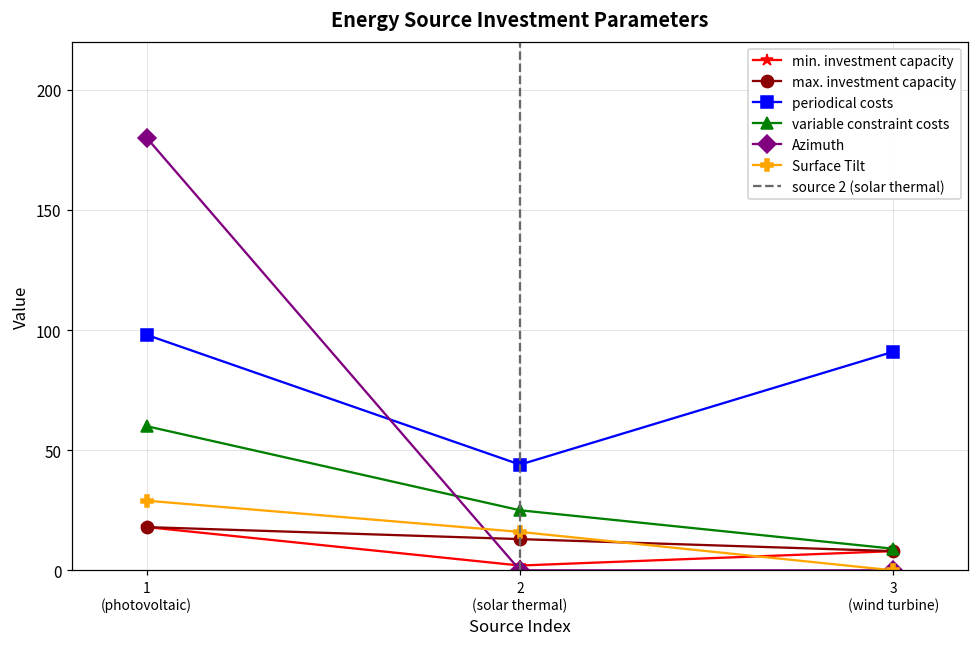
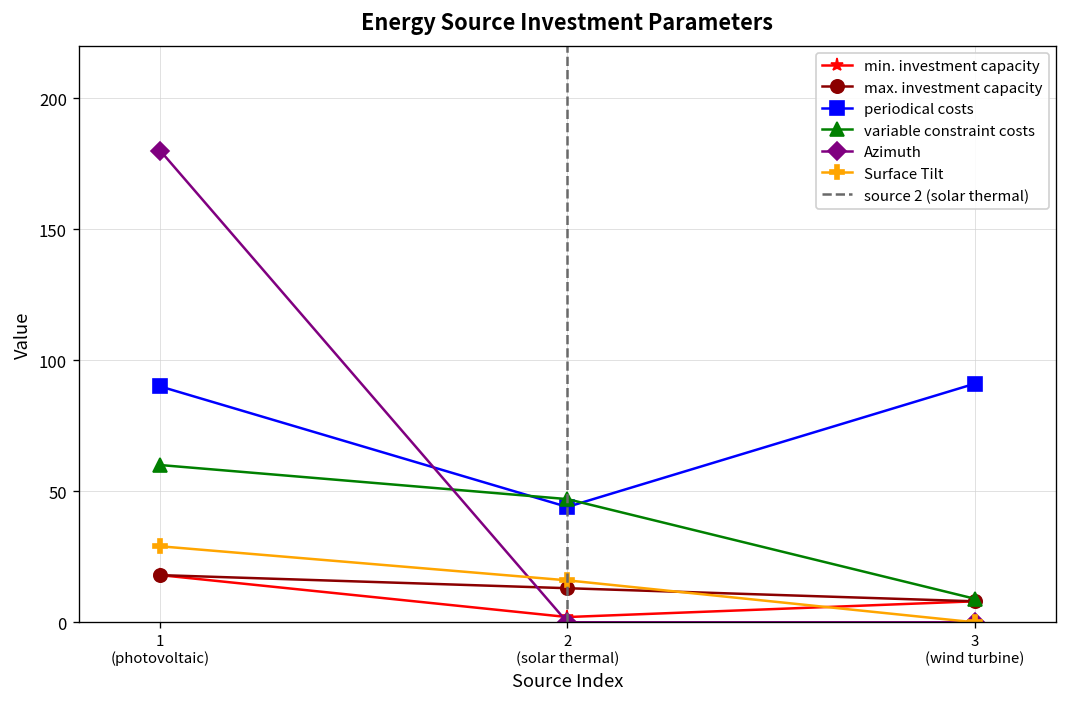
periodical costs, 1 (photovoltaic): 98 -> 90
variable constraint costs, 2 (solar thermal): 25 -> 47
